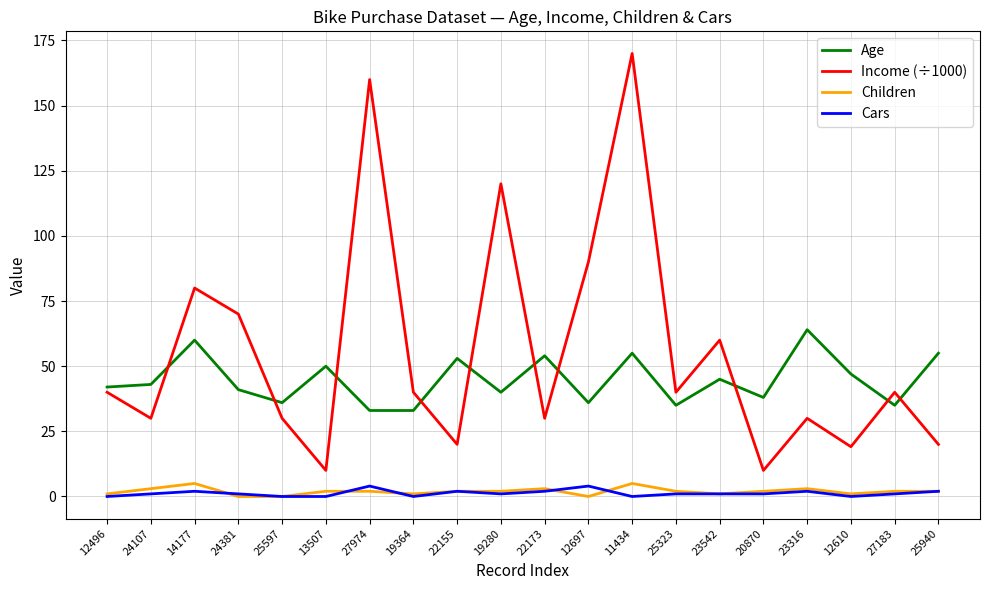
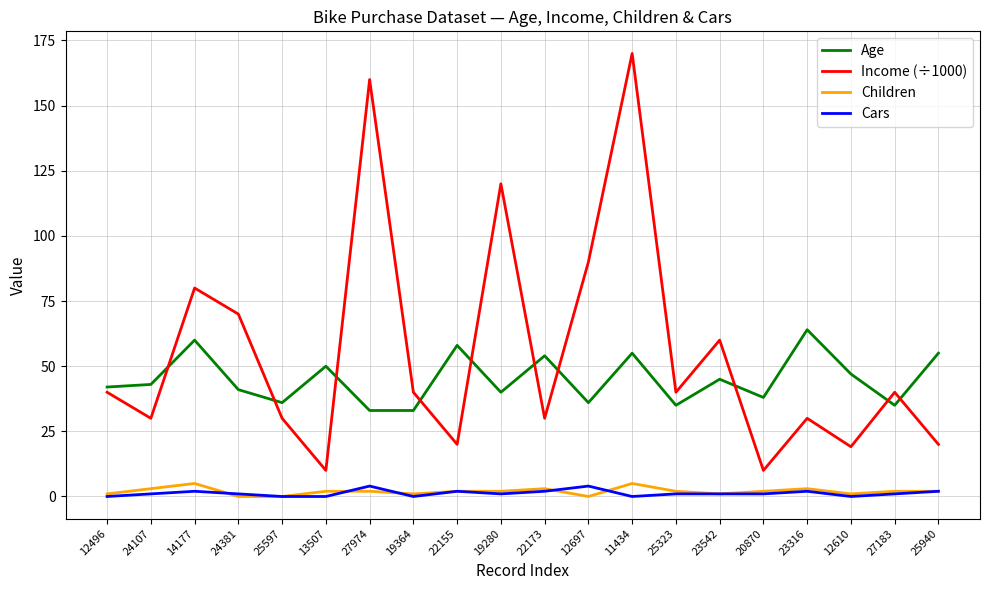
Age, 22155: 53 -> 58
